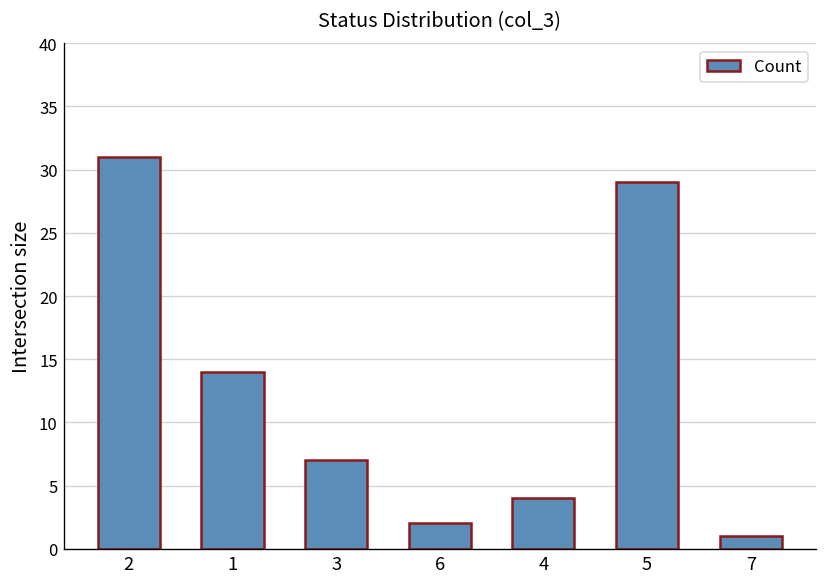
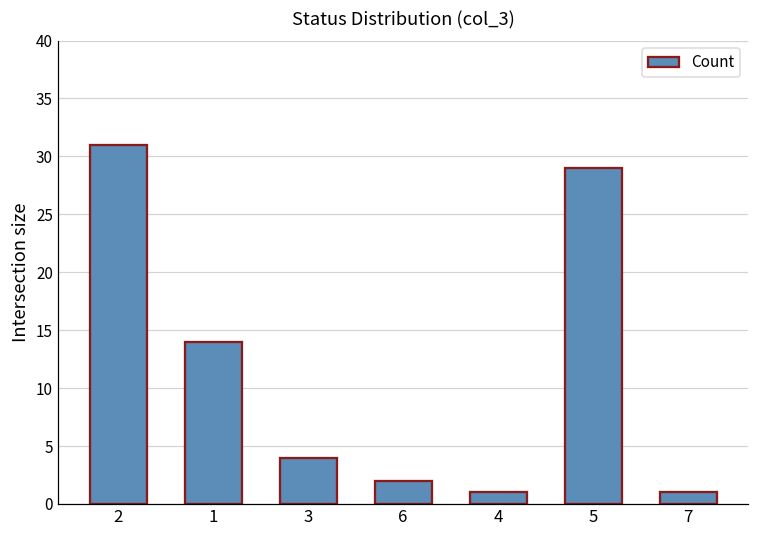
3: 7 -> 4
4: 4 -> 1
